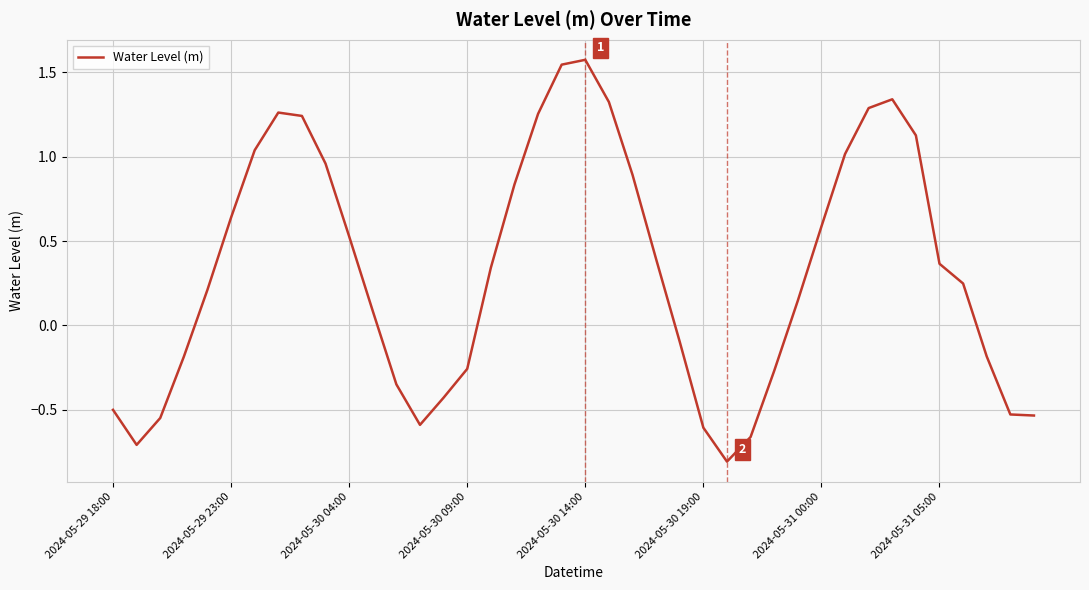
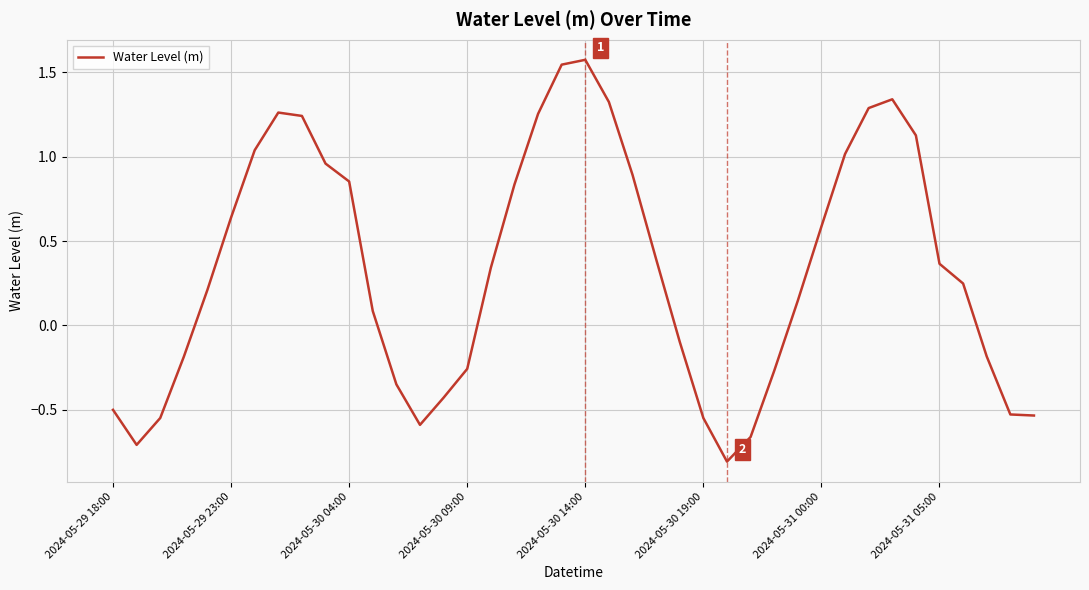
2024-05-30 04:00: 0.53 -> 0.85
2024-05-30 19:00: -0.61 -> -0.55
